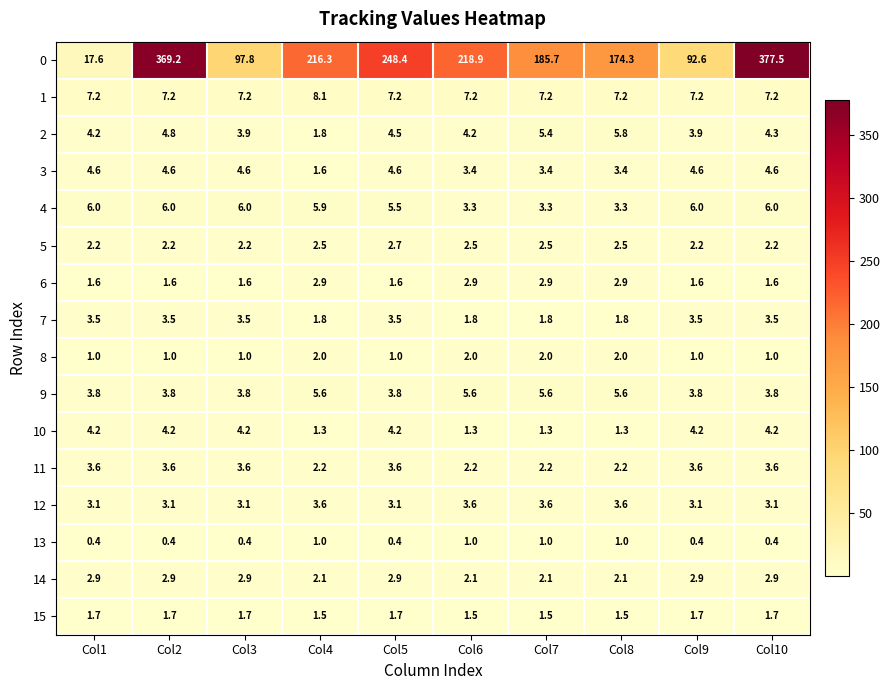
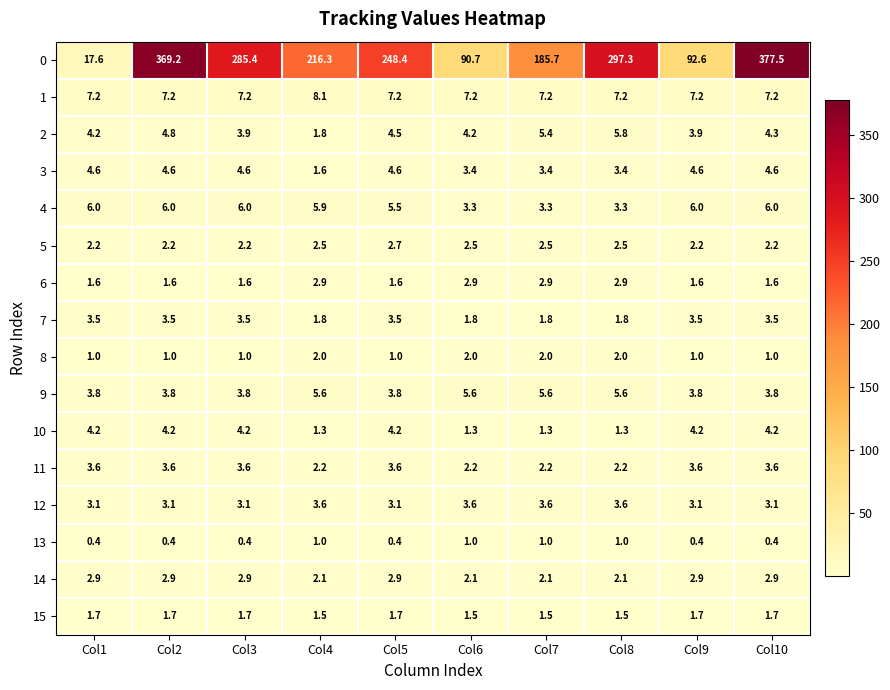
0, Col3: 97.8 -> 285.4
0, Col6: 218.9 -> 90.7
0, Col8: 174.3 -> 297.3
